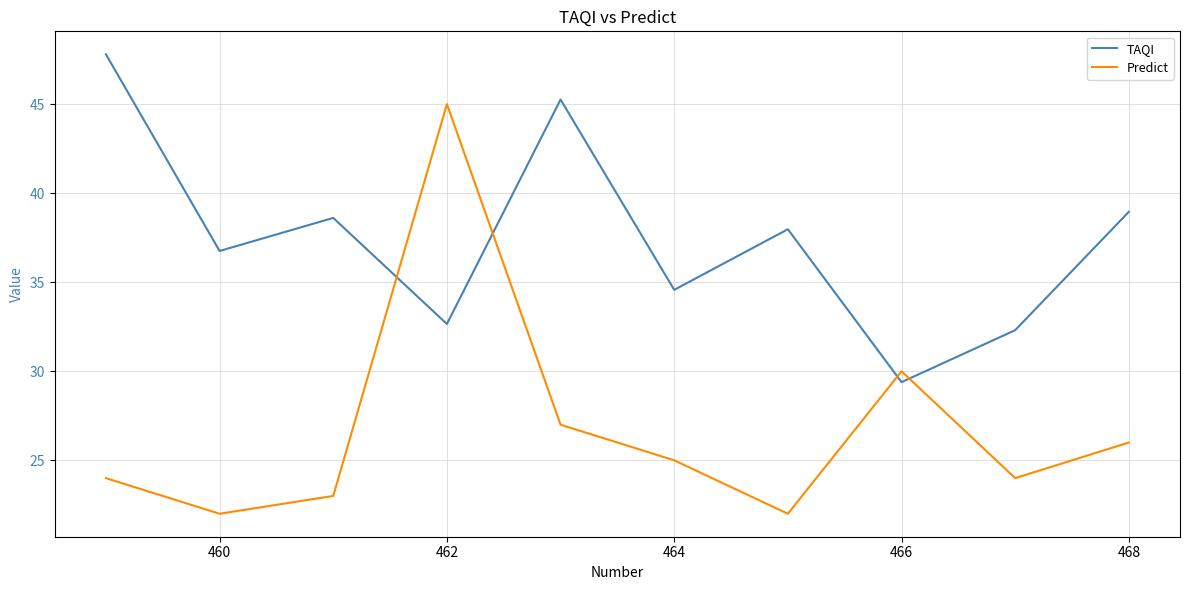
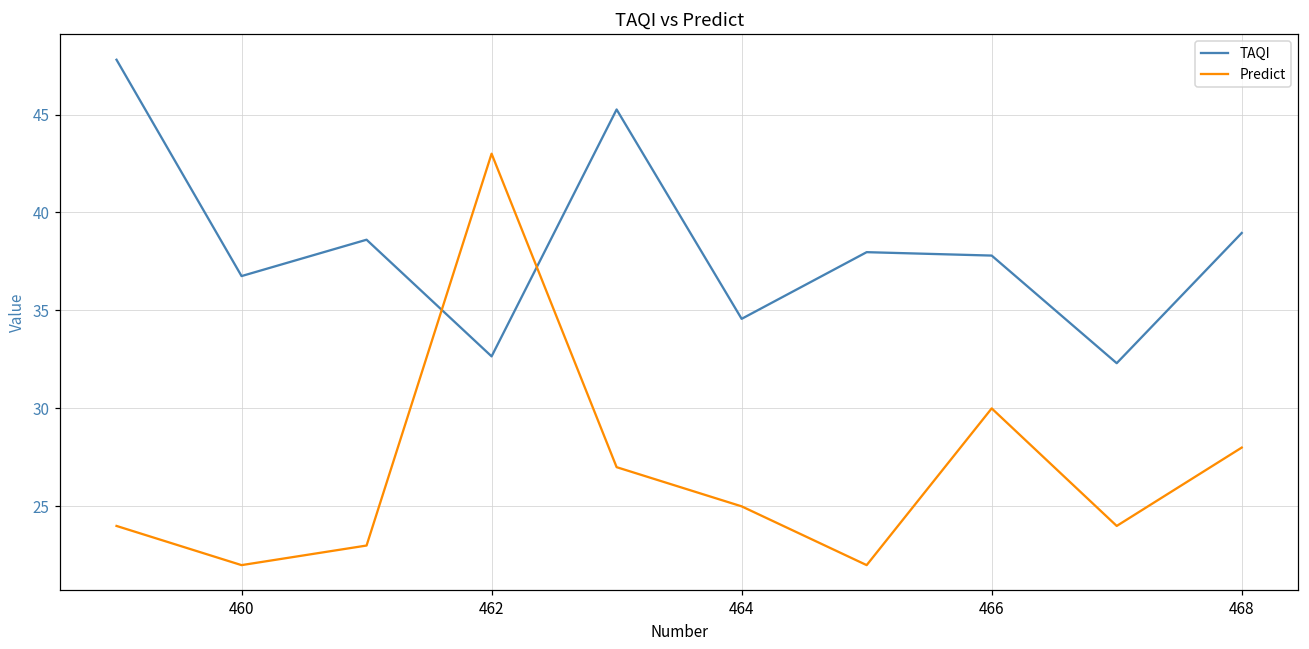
Predict, 462: 45 -> 43
TAQI, 466: 29.4 -> 37.8
Predict, 468: 26 -> 28
